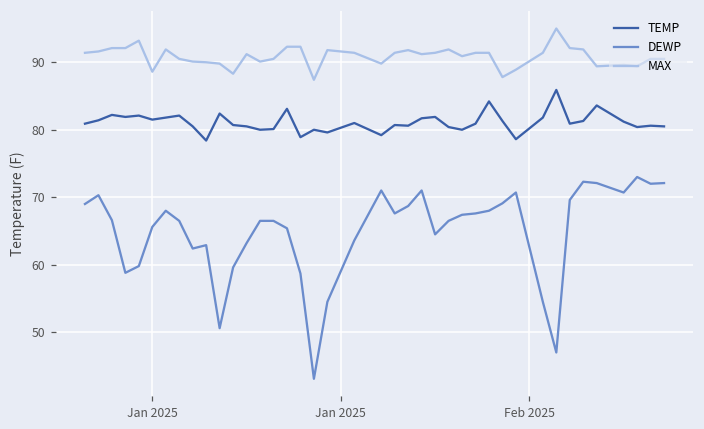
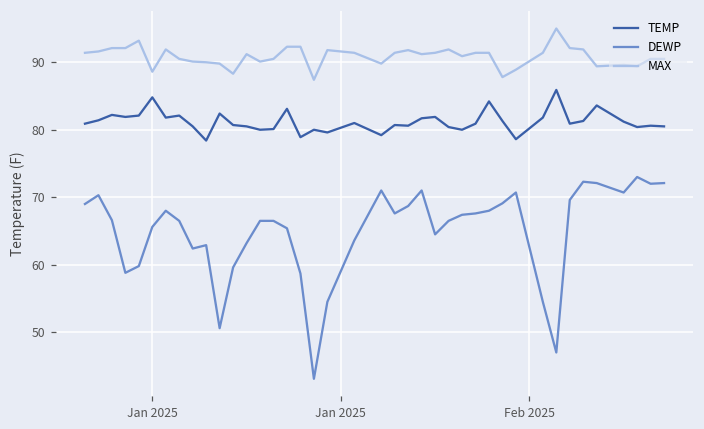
TEMP, Jan 2025: 82 -> 85
